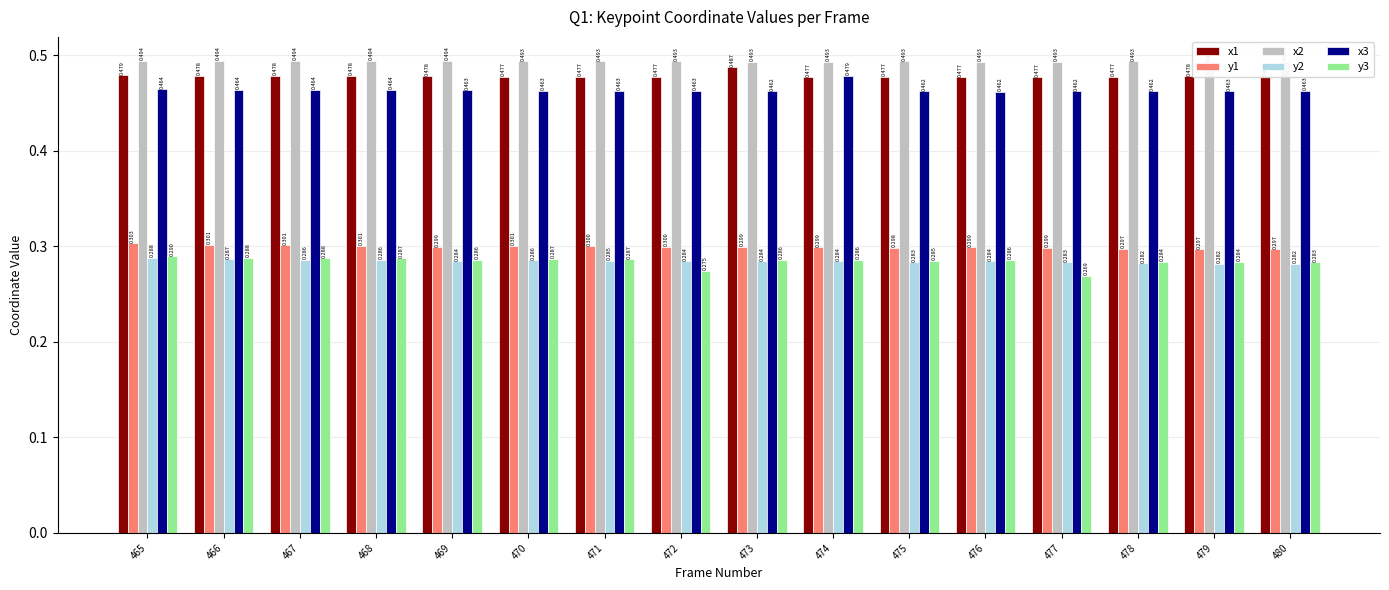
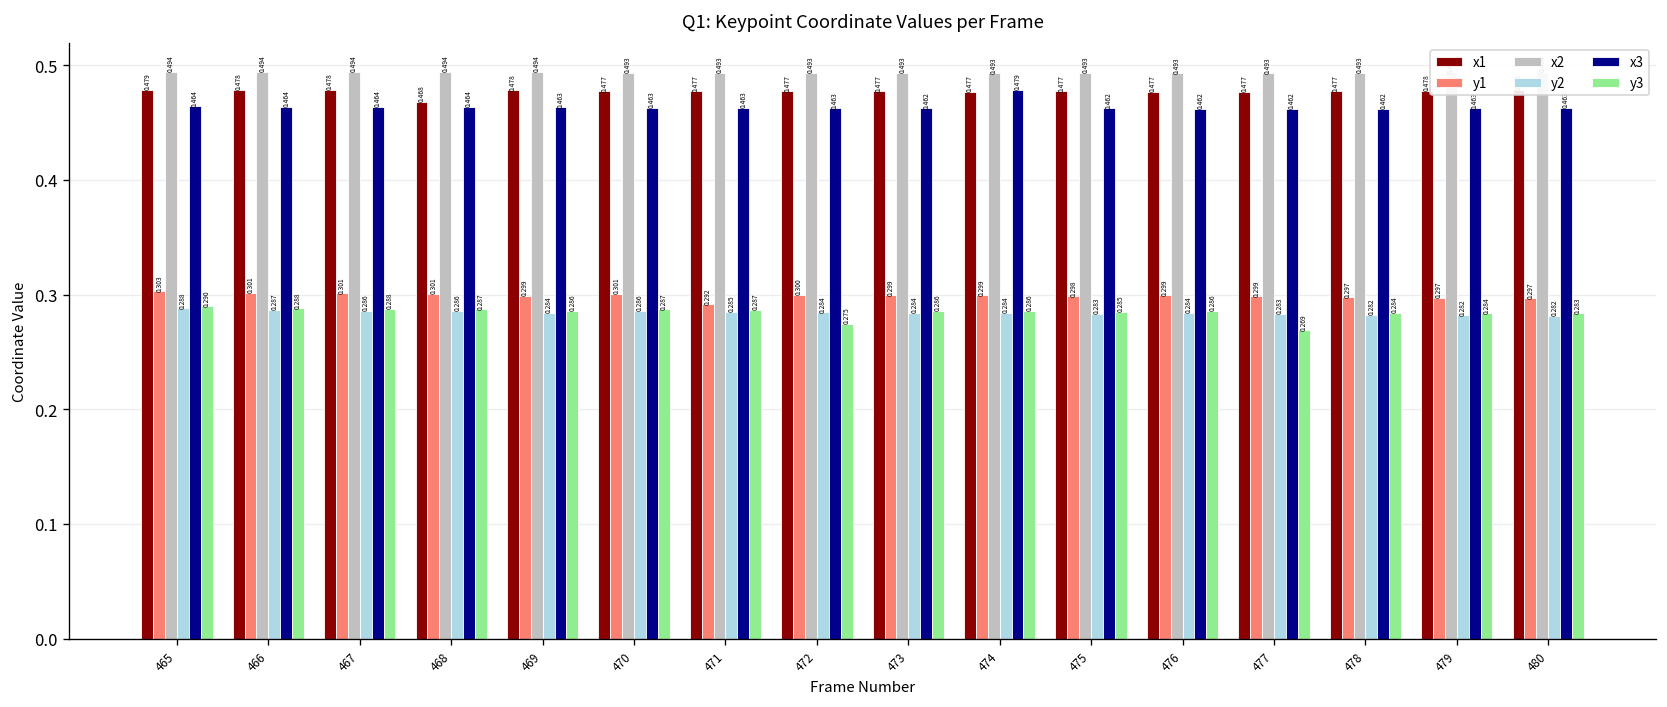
x1, 468: 0.478 -> 0.468
y1, 471: 0.300 -> 0.292
x1, 473: 0.487 -> 0.477
